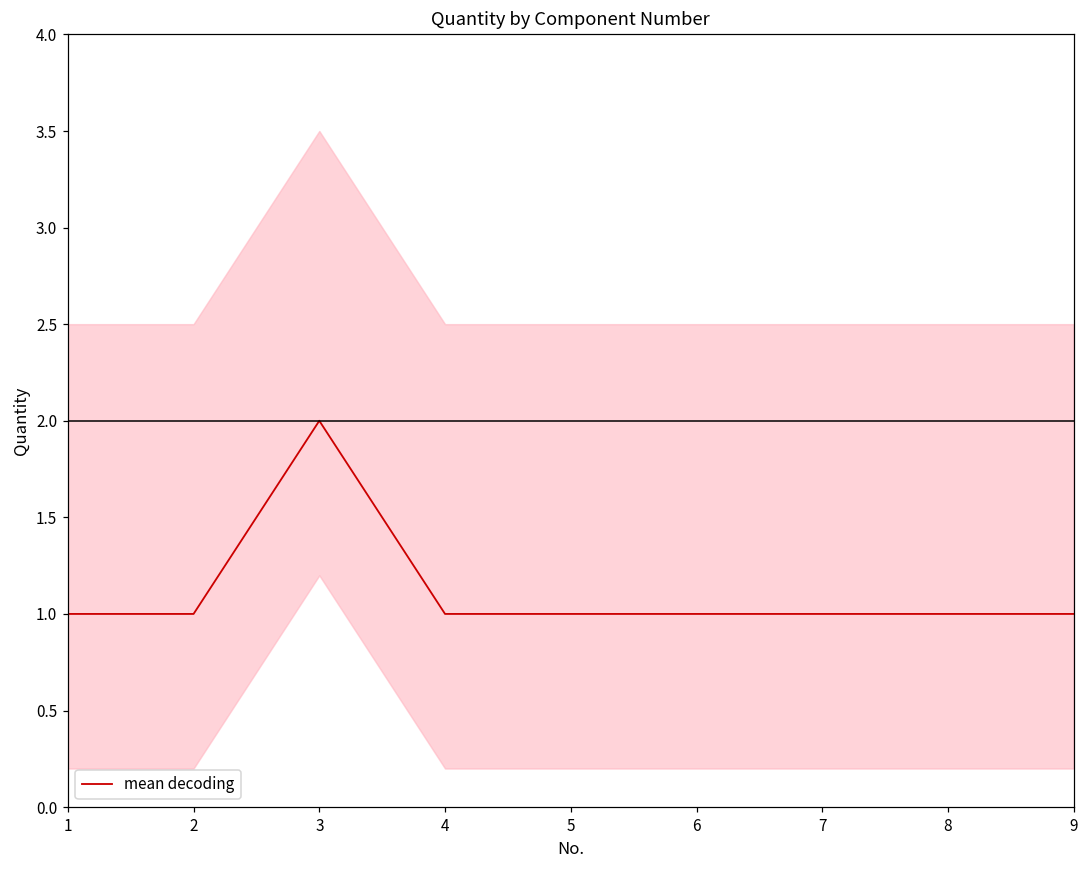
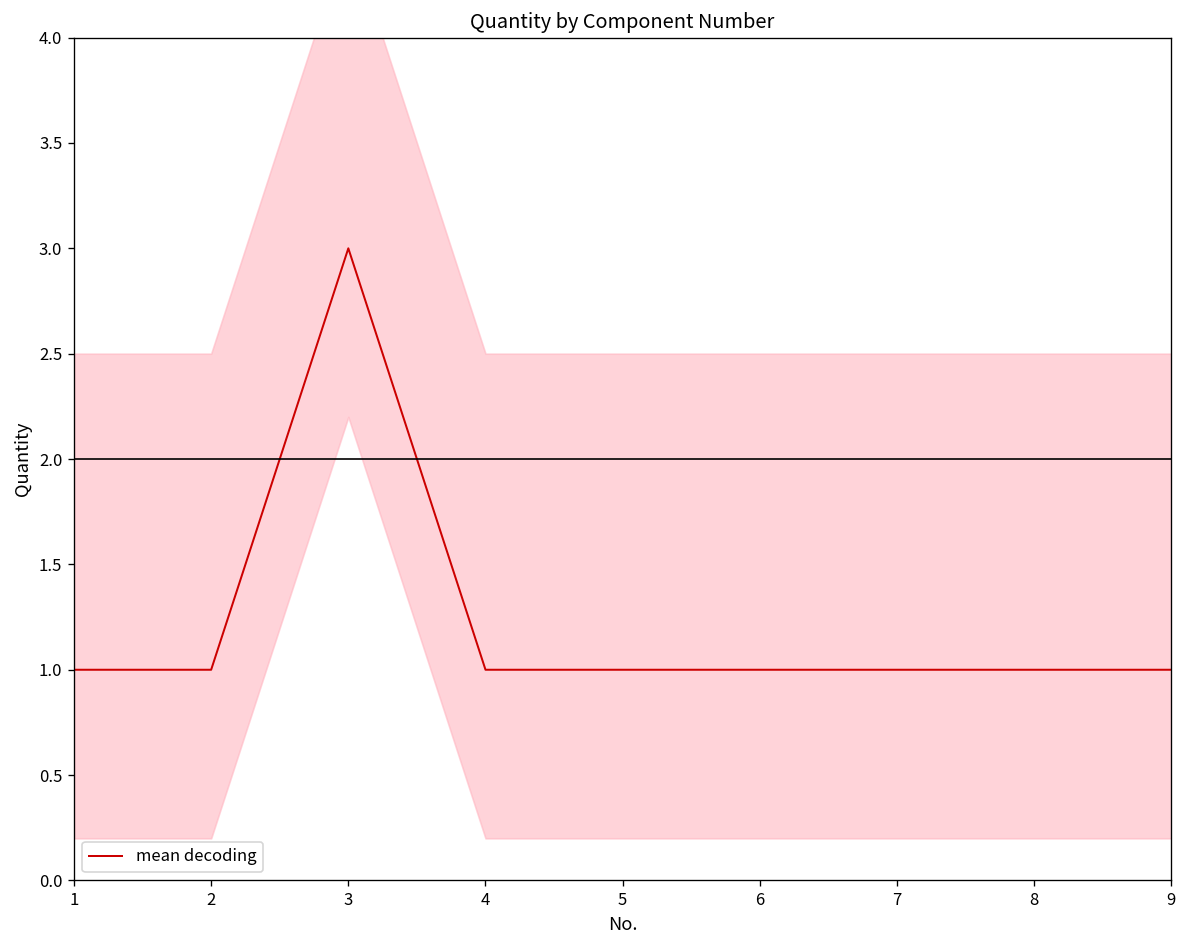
mean decoding, 3: 2 -> 3
